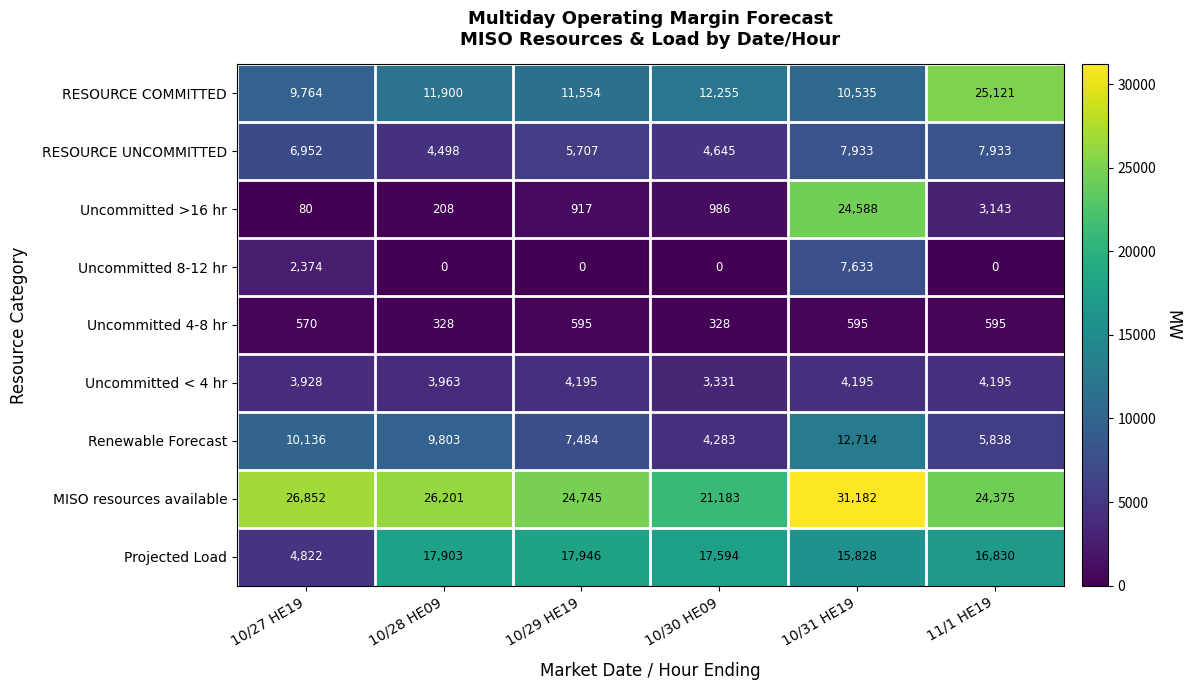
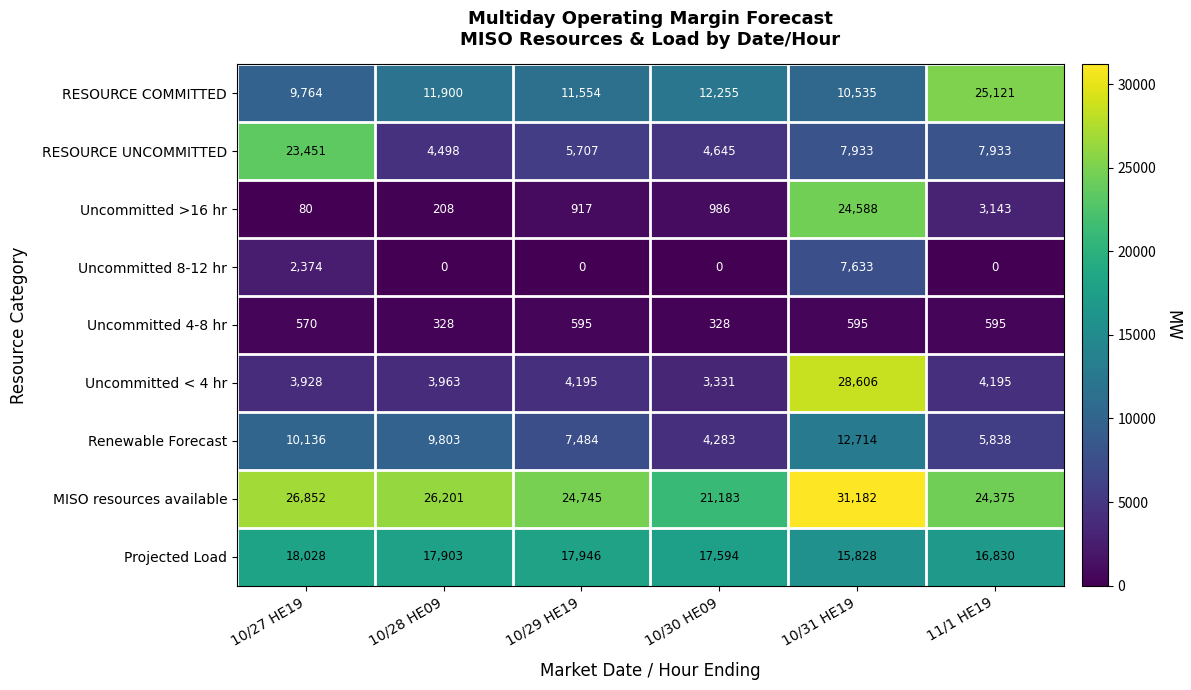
RESOURCE UNCOMMITTED, 10/27 HE19: 6,952 -> 23,451
Uncommitted < 4 hr, 10/31 HE19: 4,195 -> 28,606
Projected Load, 10/27 HE19: 4,822 -> 18,028
